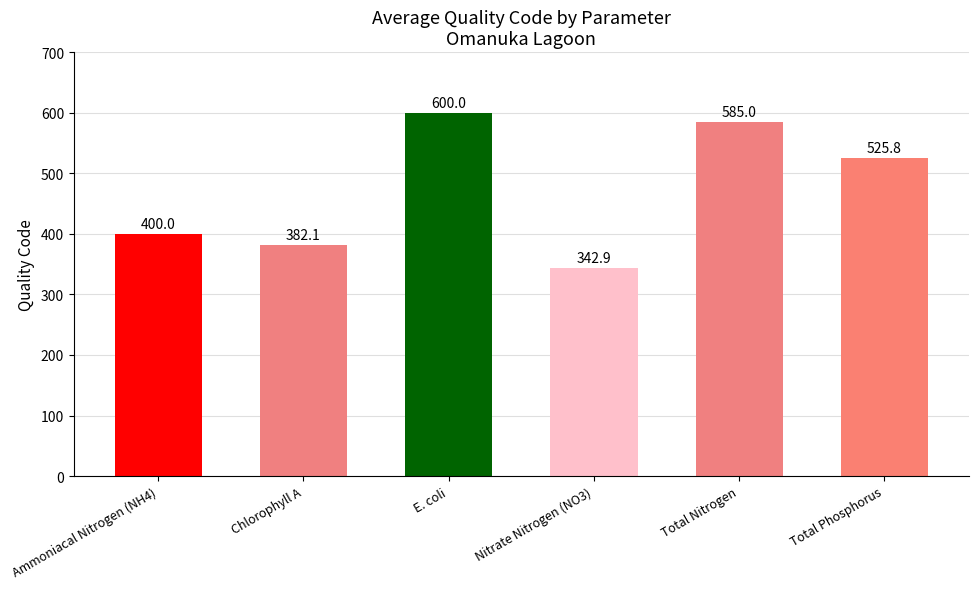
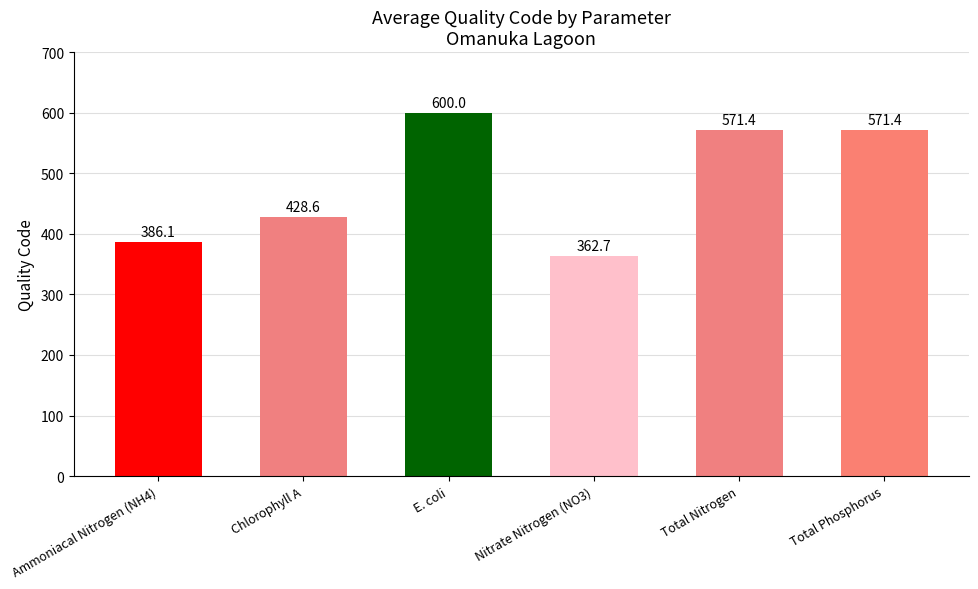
Ammoniacal Nitrogen (NH4): 400.0 -> 386.1
Chlorophyll A: 382.1 -> 428.6
Nitrate Nitrogen (NO3): 342.9 -> 362.7
Total Nitrogen: 585.0 -> 571.4
Total Phosphorus: 525.8 -> 571.4
